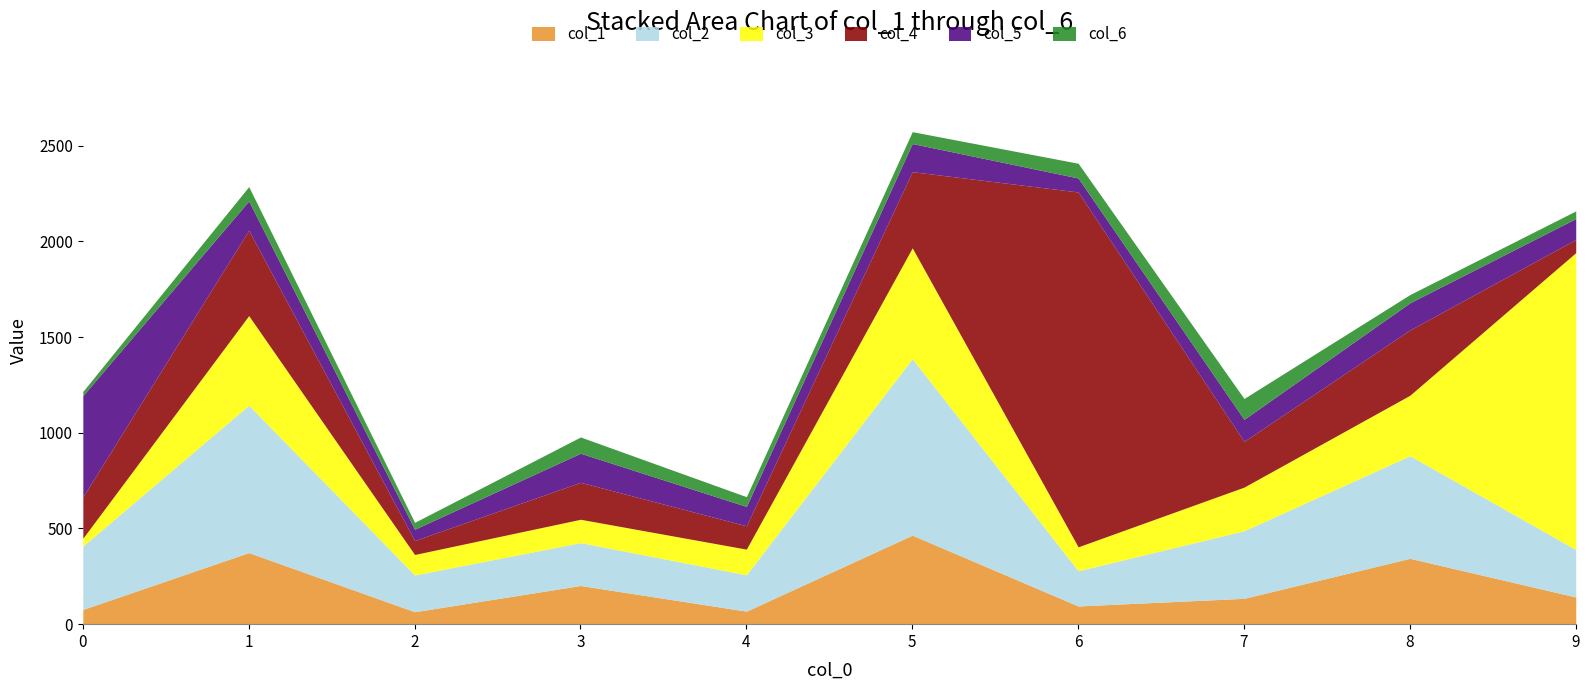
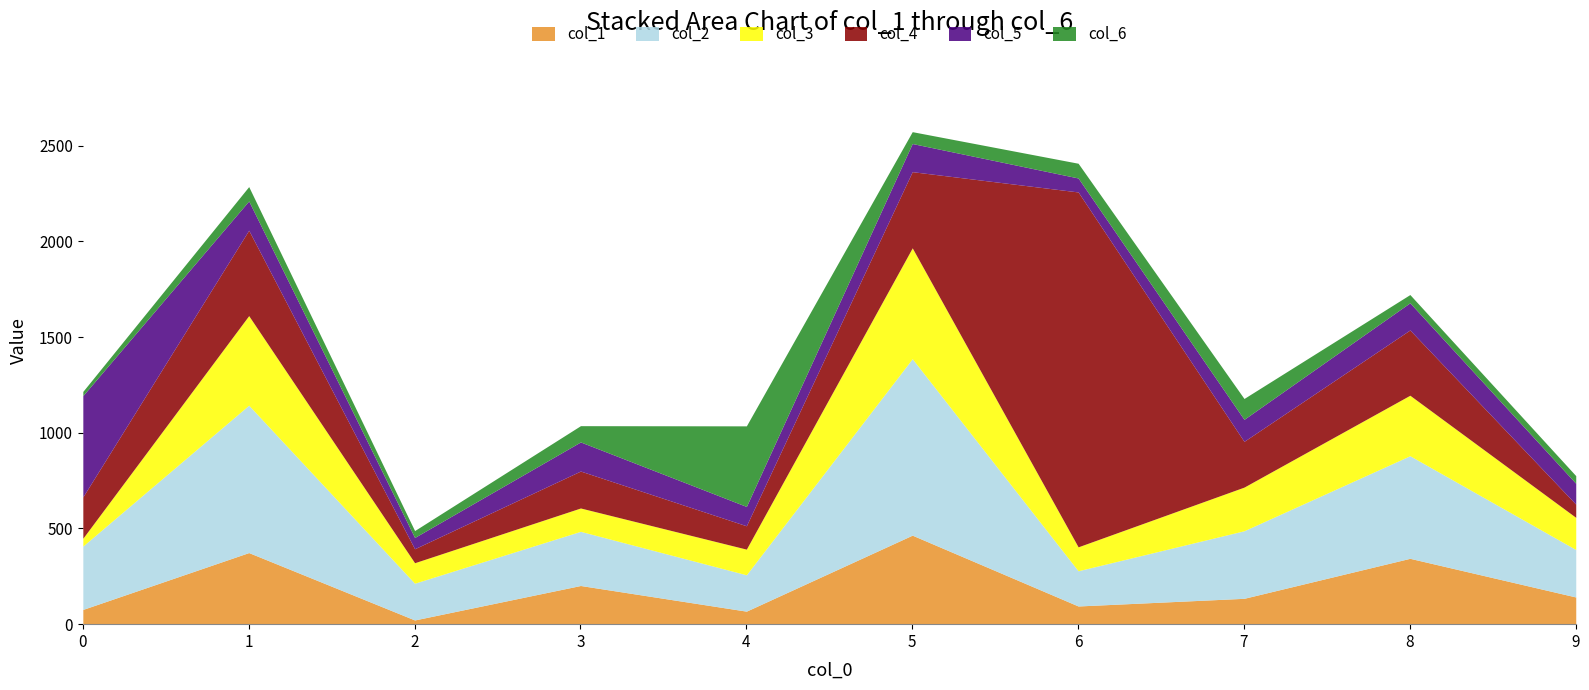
col_1, 2: 70 -> 20
col_2, 3: 220 -> 280
col_6, 4: 50 -> 420
col_3, 9: 1550 -> 170
